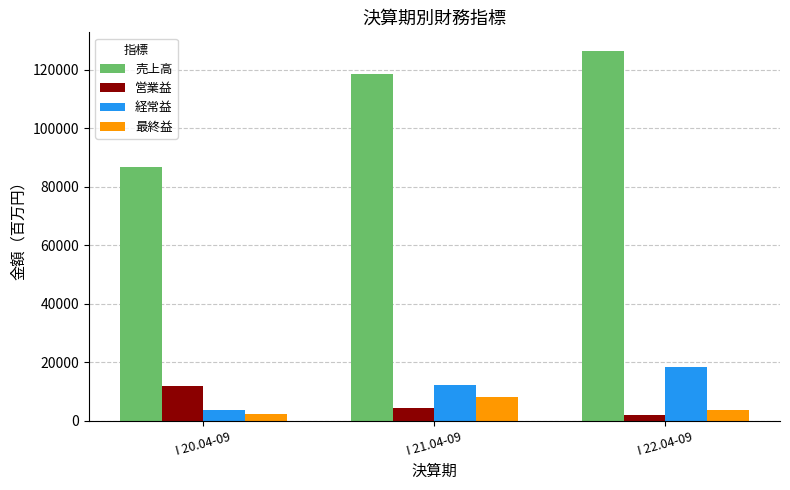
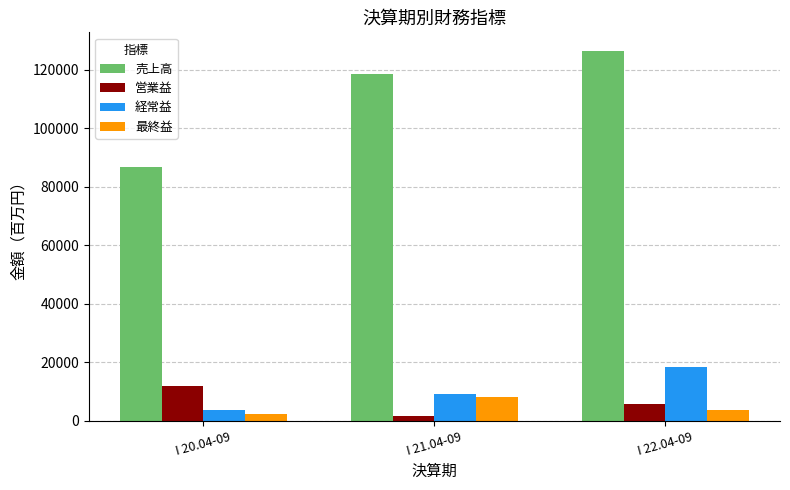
営業益, I 21.04-09: 4000 -> 1000
経常益, I 21.04-09: 12000 -> 9000
営業益, I 22.04-09: 2000 -> 6000
